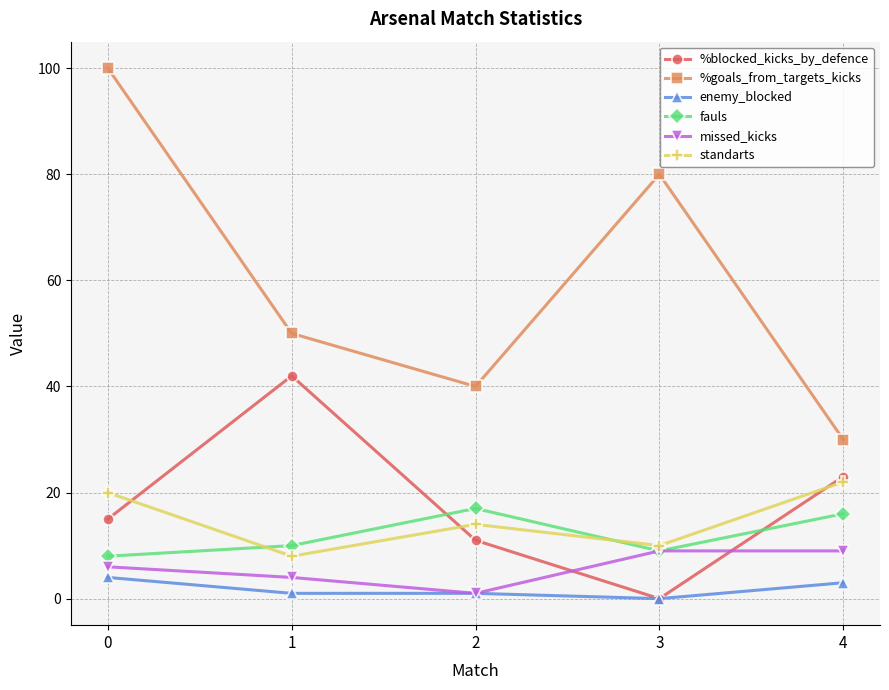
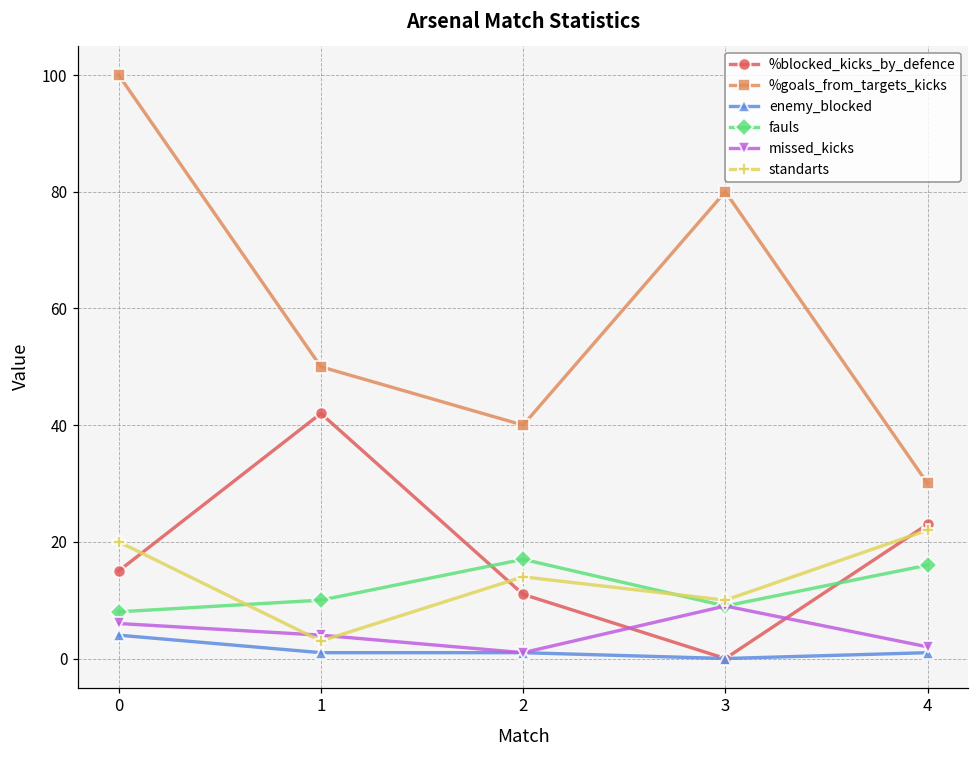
standarts, 1: 8 -> 3
enemy_blocked, 4: 3 -> 1
missed_kicks, 4: 9 -> 2
